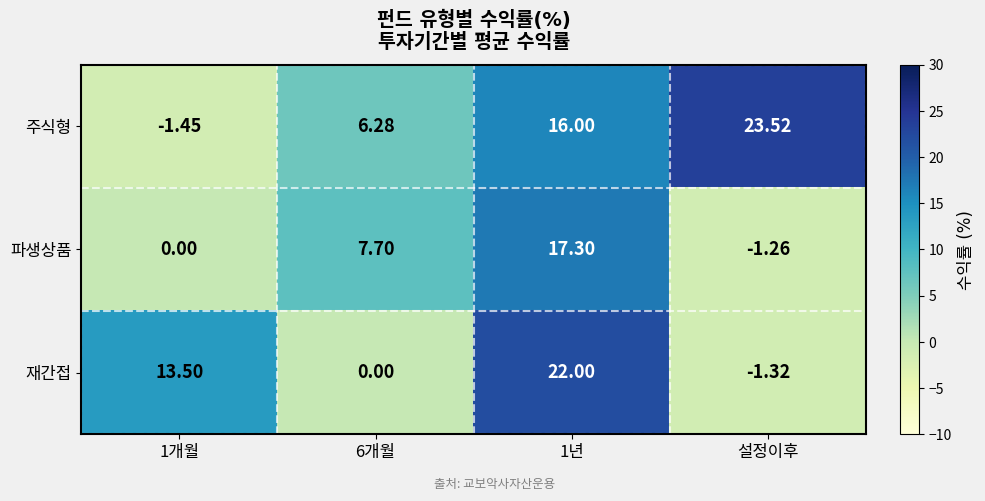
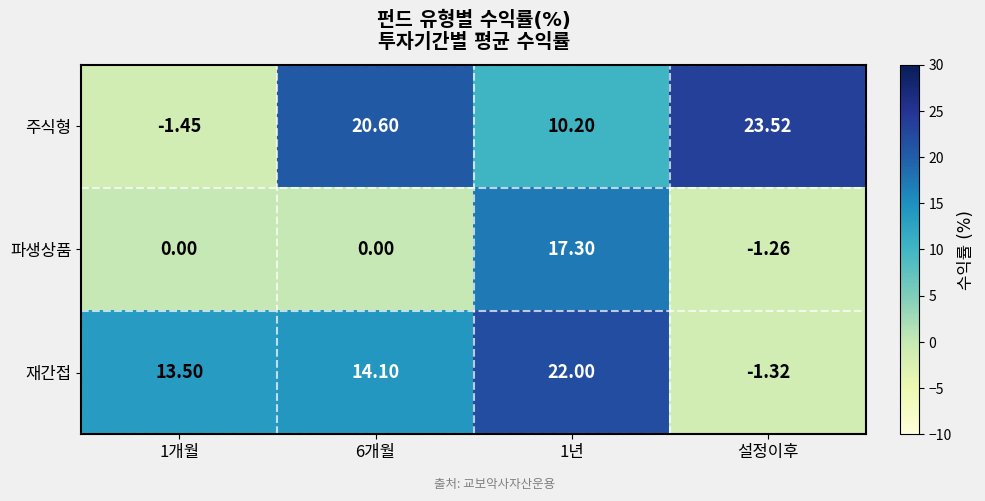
주식형, 6개월: 6.28 -> 20.60
주식형, 1년: 16.00 -> 10.20
파생상품, 6개월: 7.70 -> 0.00
재간접, 6개월: 0.00 -> 14.10
